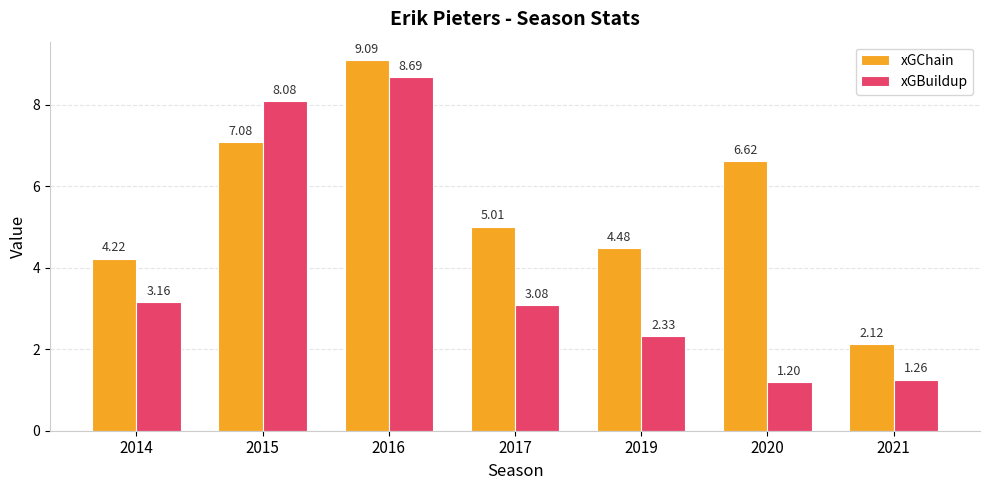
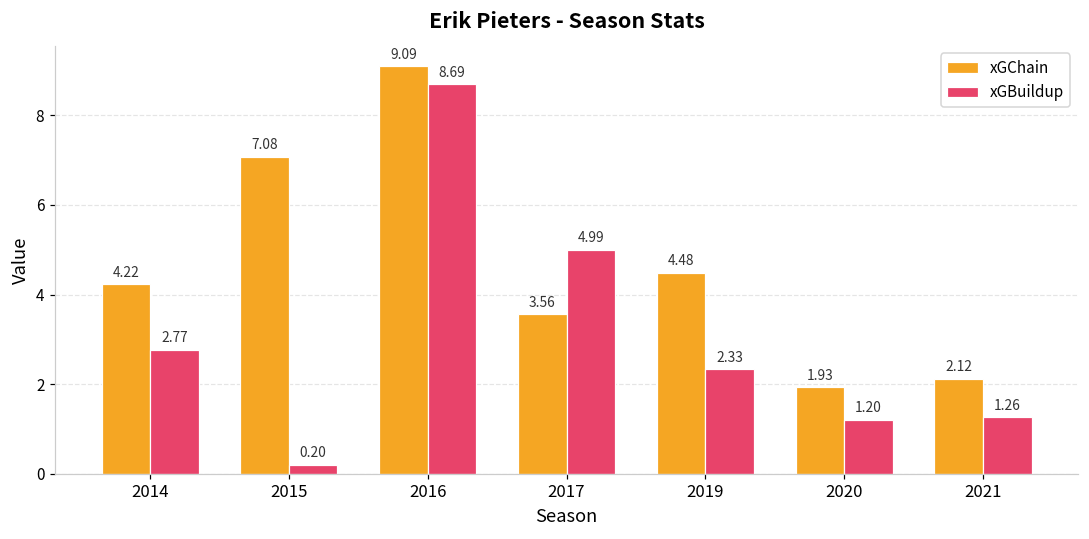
xGBuildup, 2014: 3.16 -> 2.77
xGBuildup, 2015: 8.08 -> 0.20
xGChain, 2017: 5.01 -> 3.56
xGBuildup, 2017: 3.08 -> 4.99
xGChain, 2020: 6.62 -> 1.93
